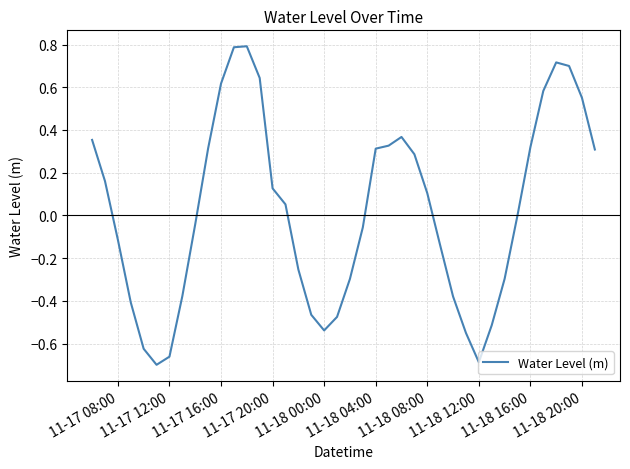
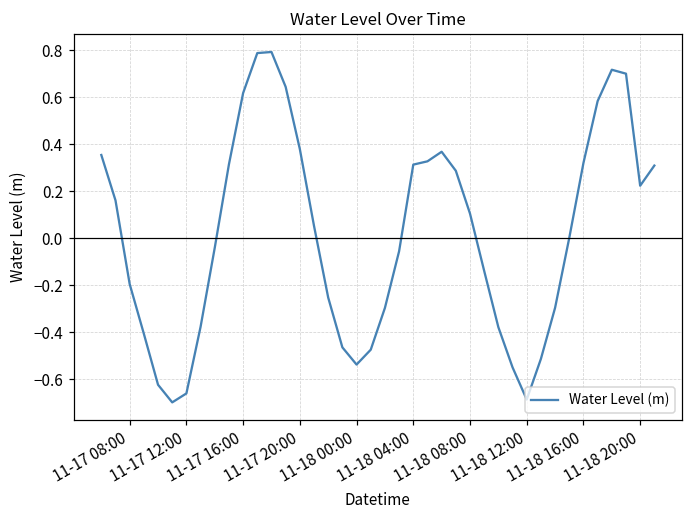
11-17 08:00: -0.11 -> -0.20
11-17 20:00: 0.13 -> 0.38
11-18 20:00: 0.55 -> 0.22
